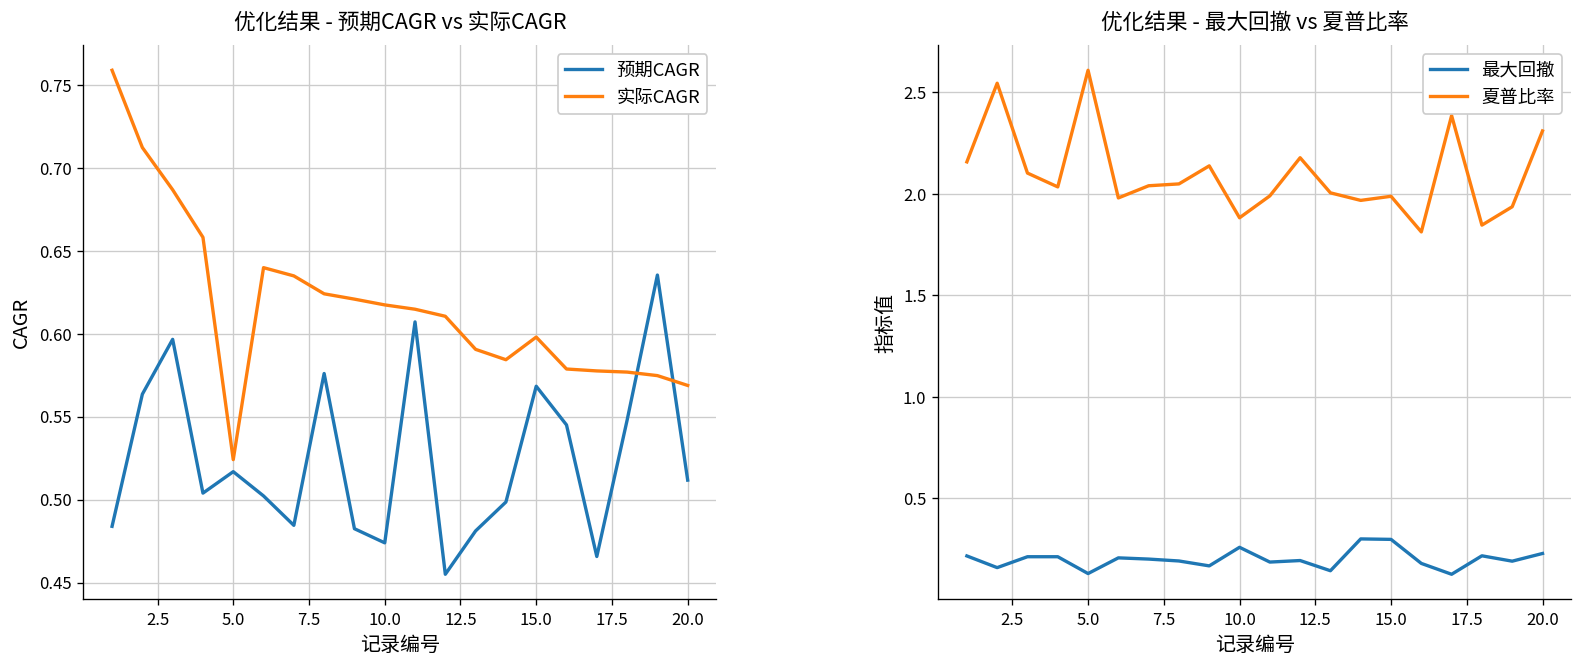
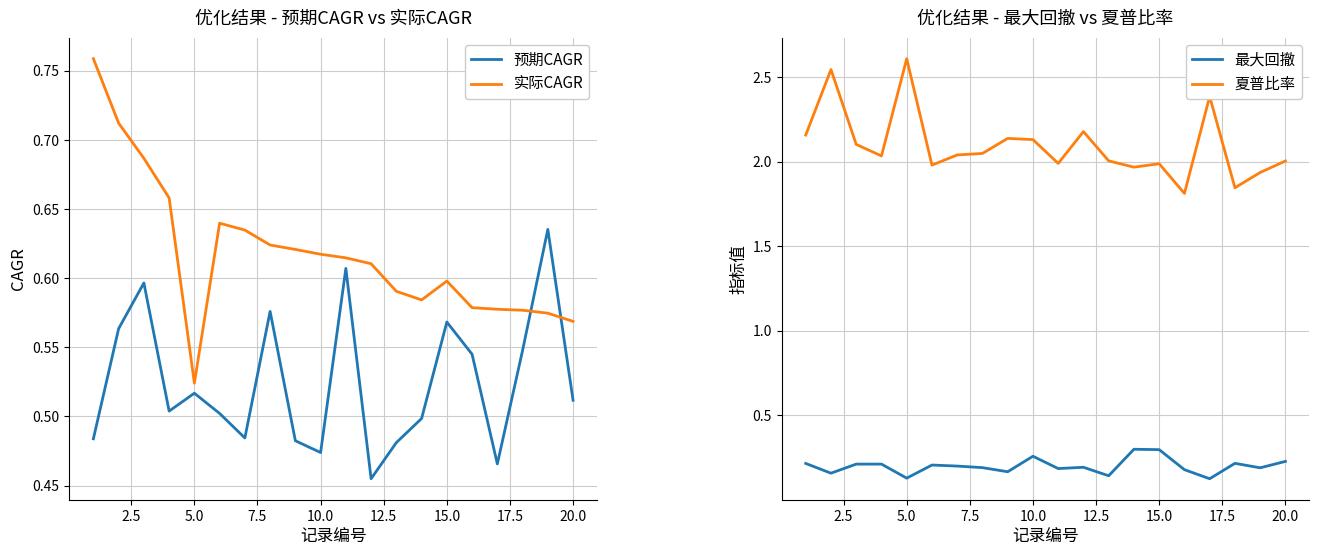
优化结果 - 最大回撤 vs 夏普比率, 夏普比率, 10.0: 1.88 -> 2.13
优化结果 - 最大回撤 vs 夏普比率, 夏普比率, 20.0: 2.31 -> 2.00
